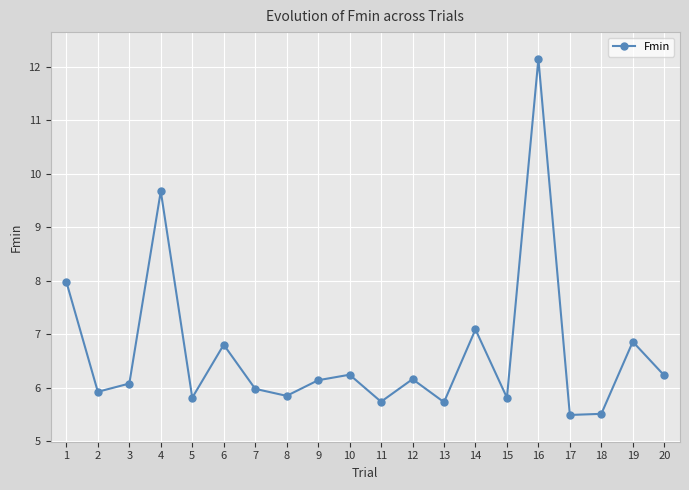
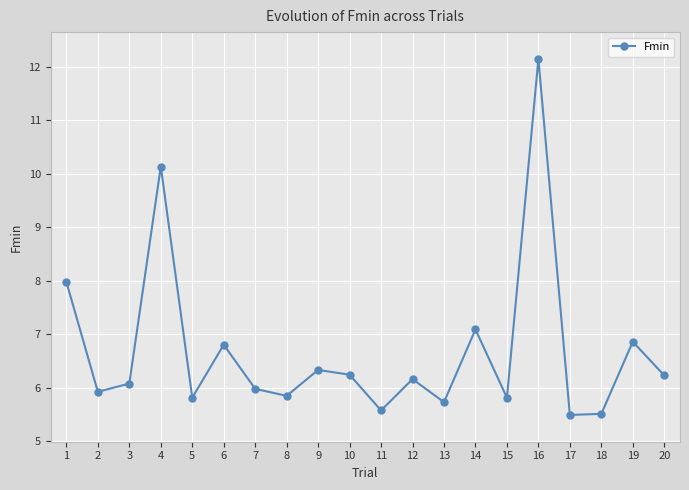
4: 9.7 -> 10.1
9: 6.1 -> 6.3
11: 5.7 -> 5.6
